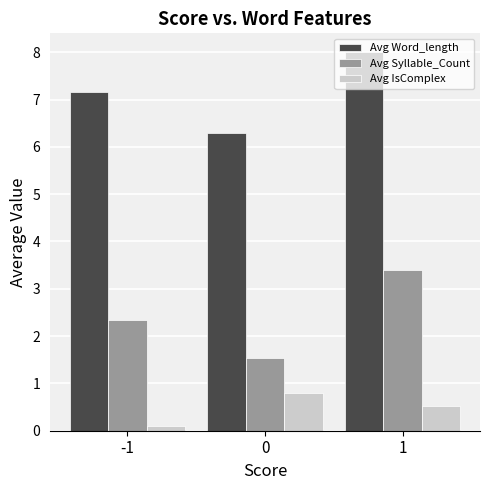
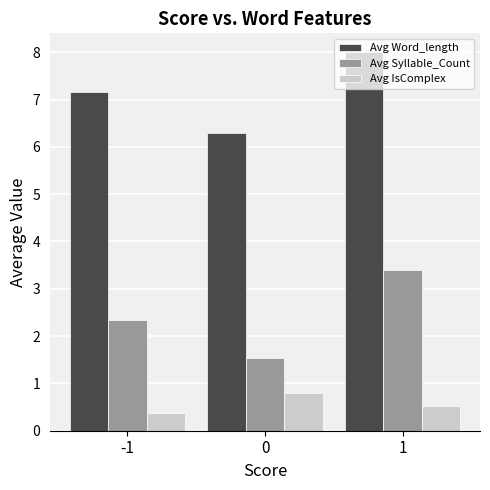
Avg IsComplex, -1: 0.1 -> 0.4
